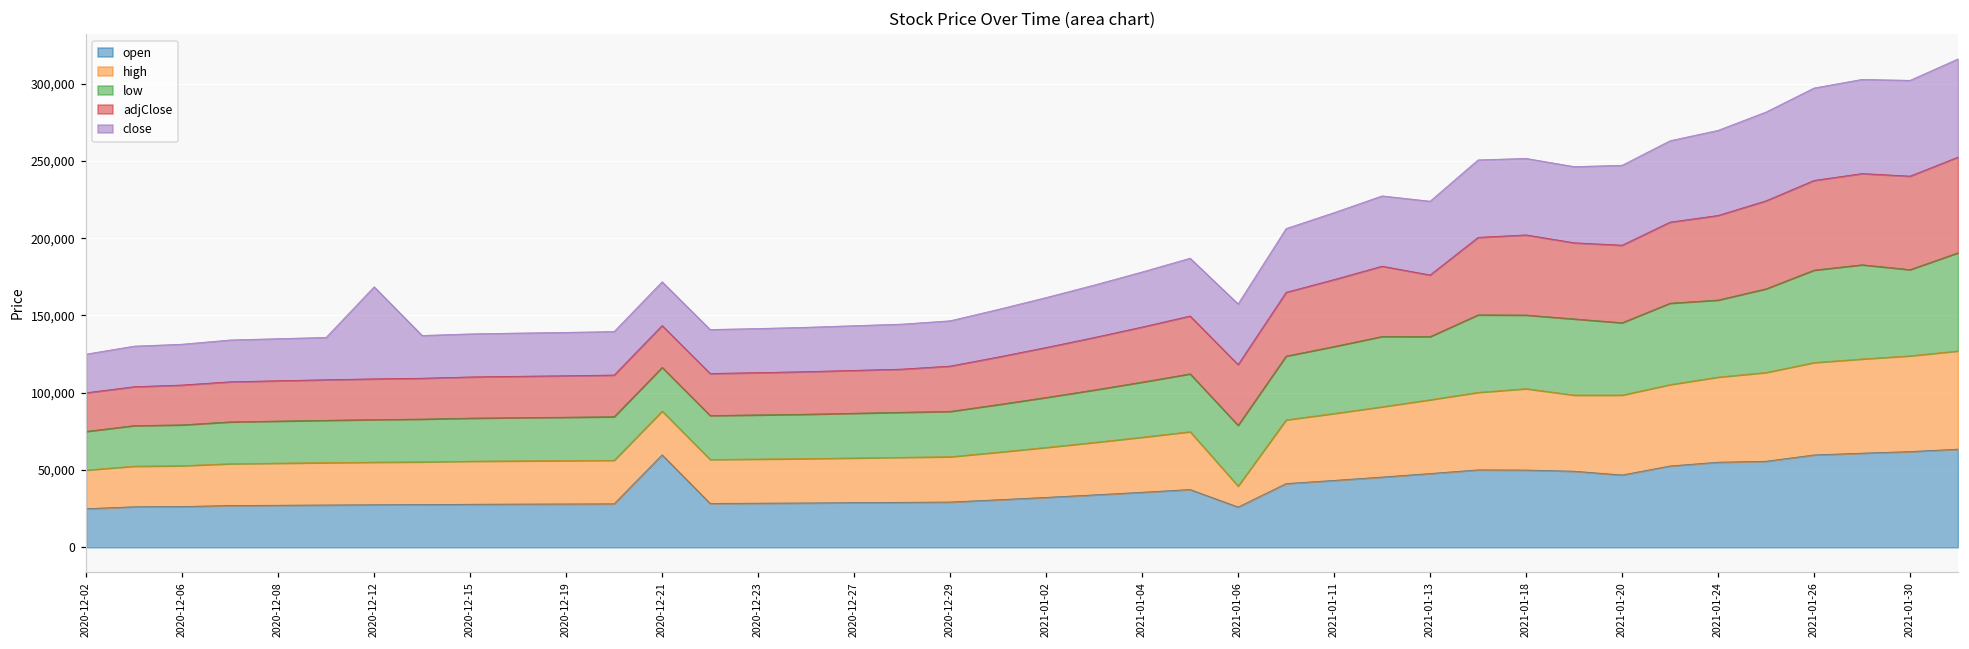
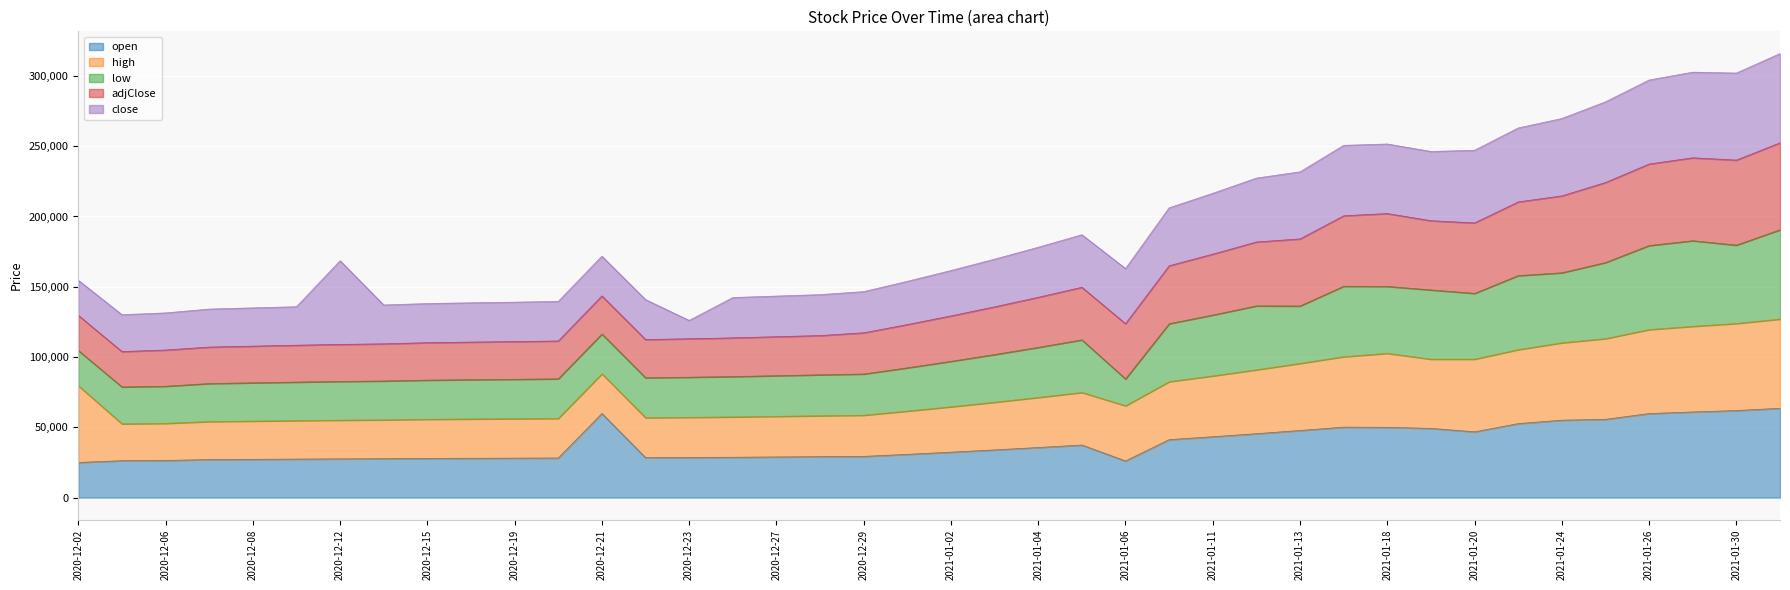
high, 2020-12-02: 25,000 -> 55,000
close, 2020-12-23: 29,000 -> 13,000
high, 2021-01-06: 14,000 -> 39,000
low, 2021-01-06: 39,000 -> 19,000
adjClose, 2021-01-13: 40,000 -> 48,000
